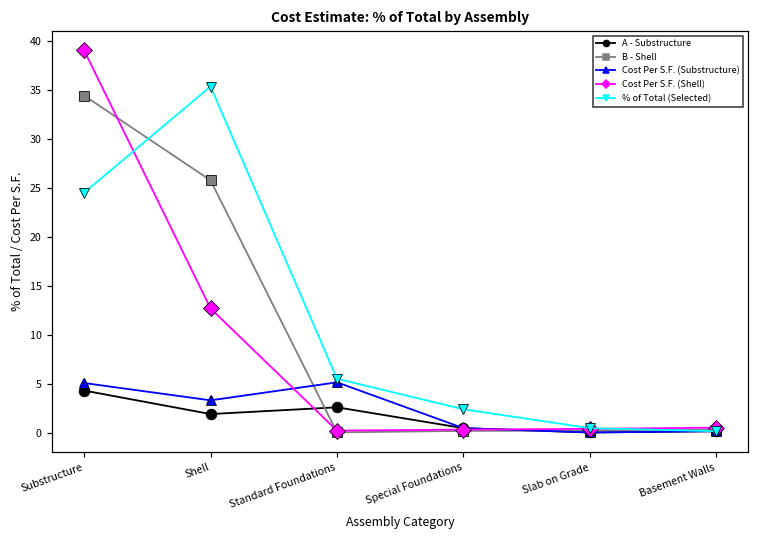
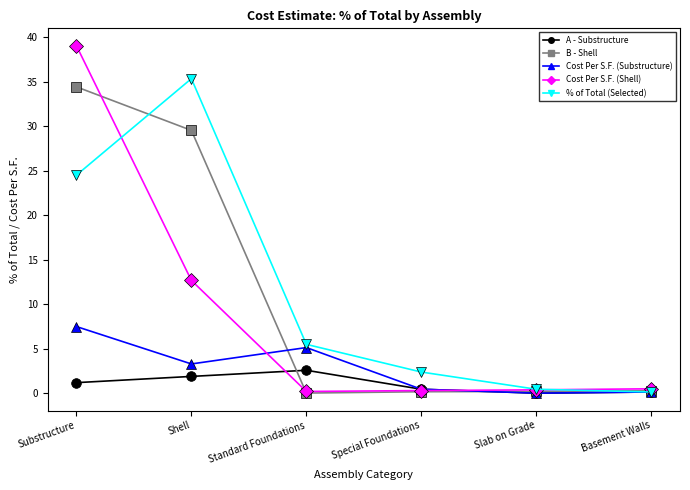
A - Substructure, Substructure: 4 -> 1
Cost Per S.F. (Substructure), Substructure: 5 -> 8
B - Shell, Shell: 26 -> 30
